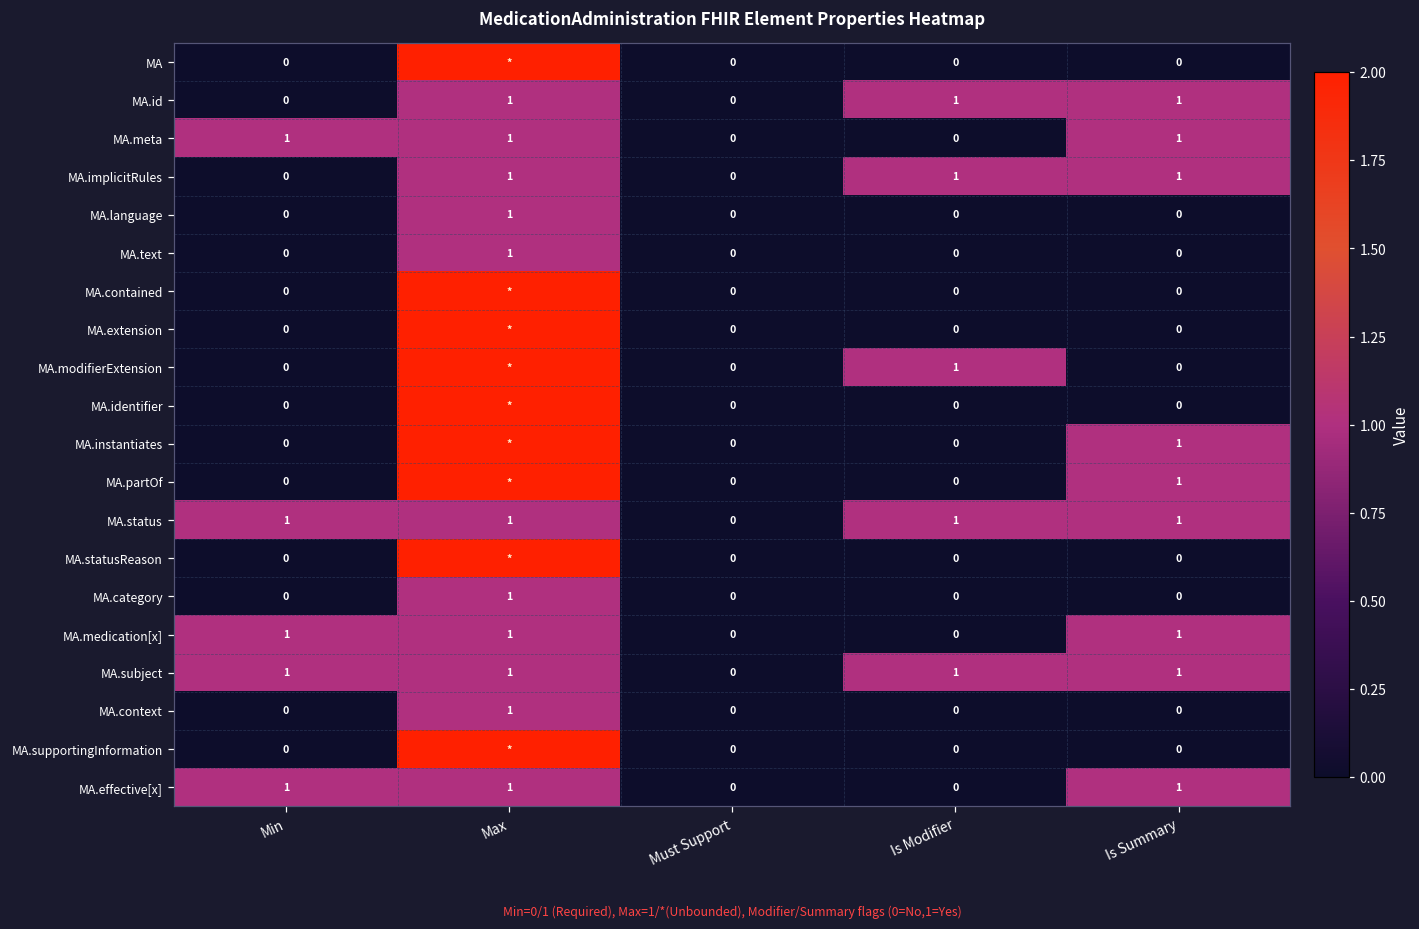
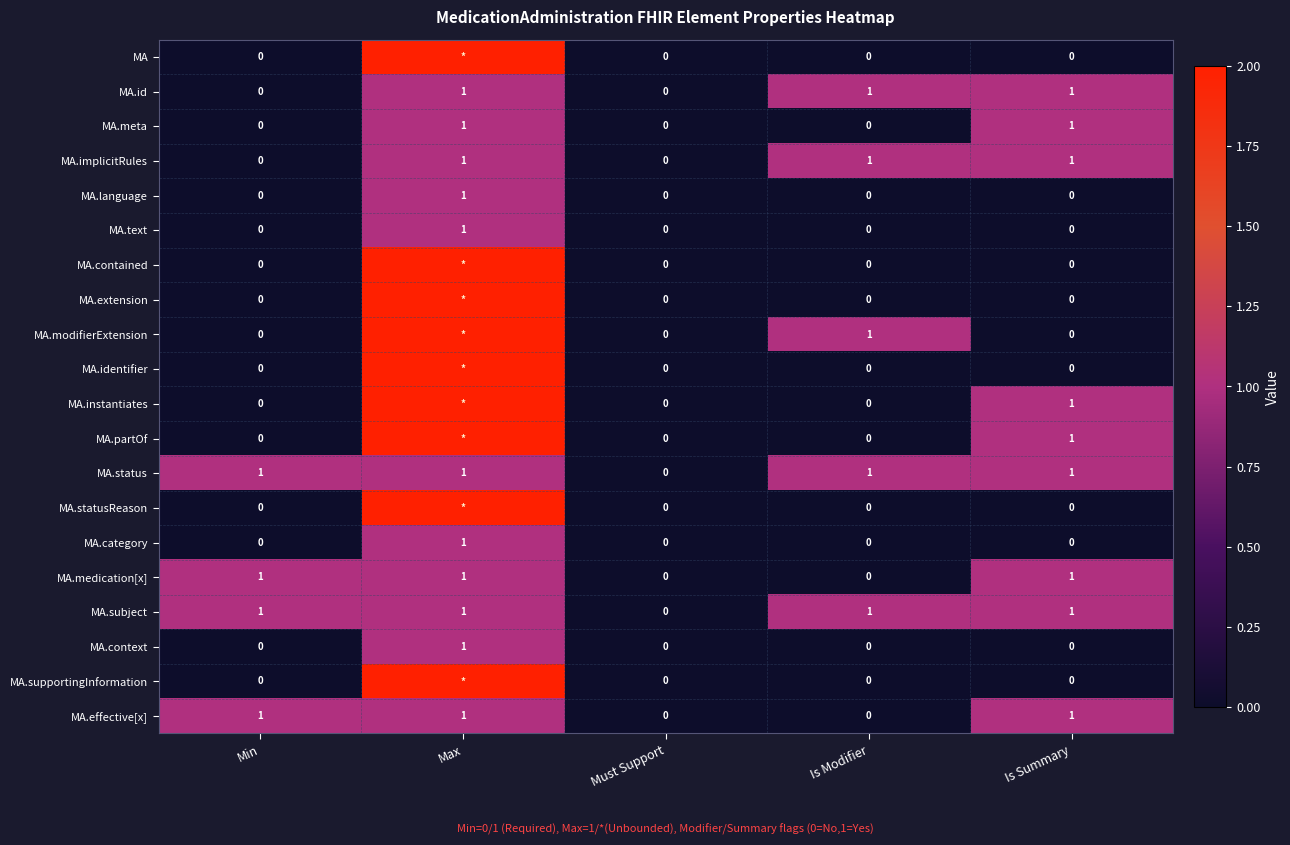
MA.meta, Min: 1 -> 0
